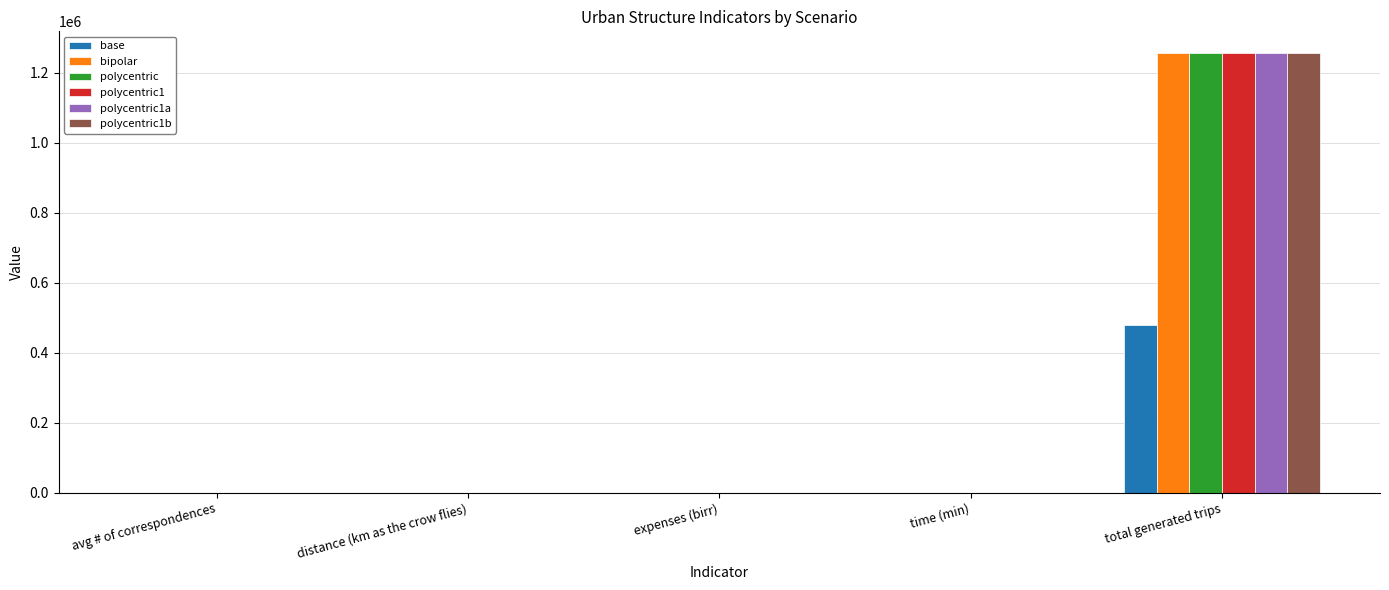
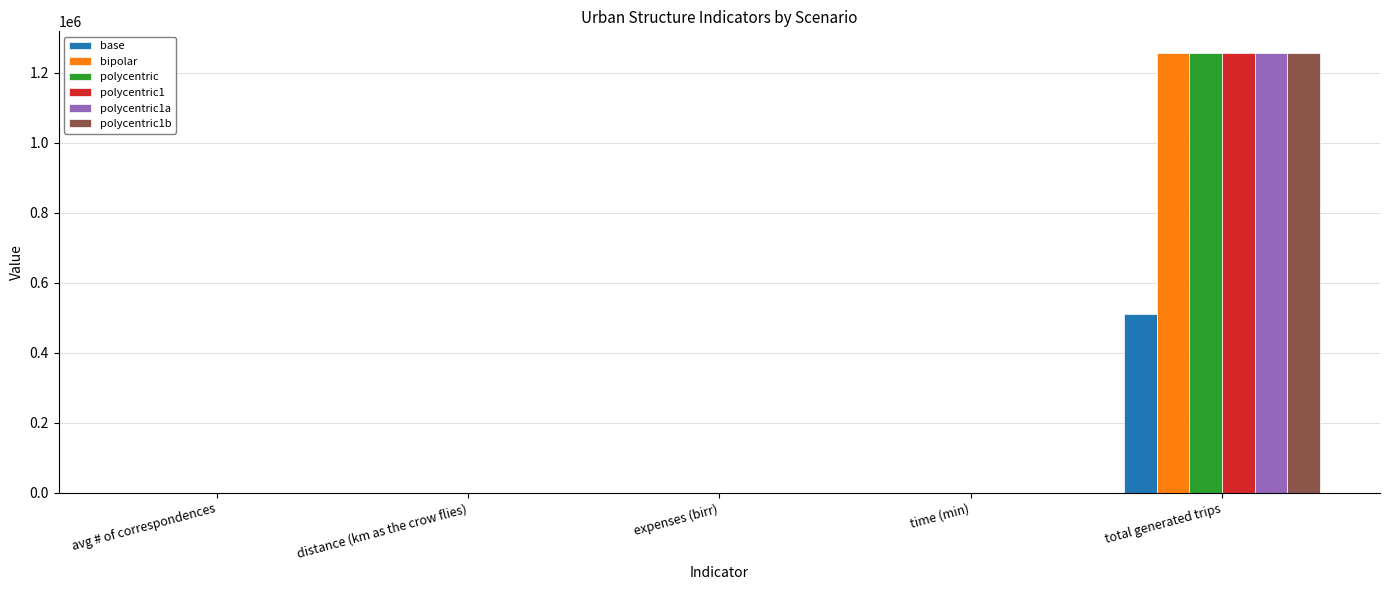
base, total generated trips: 480000 -> 510000
